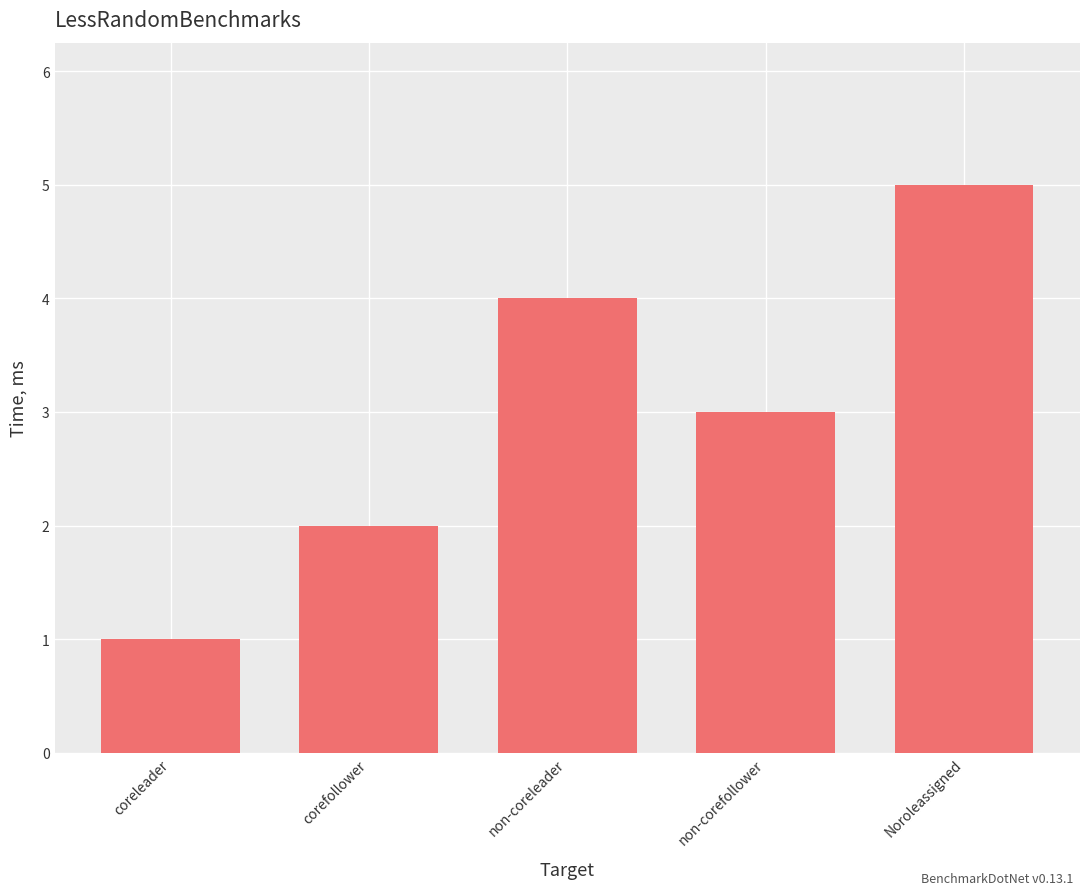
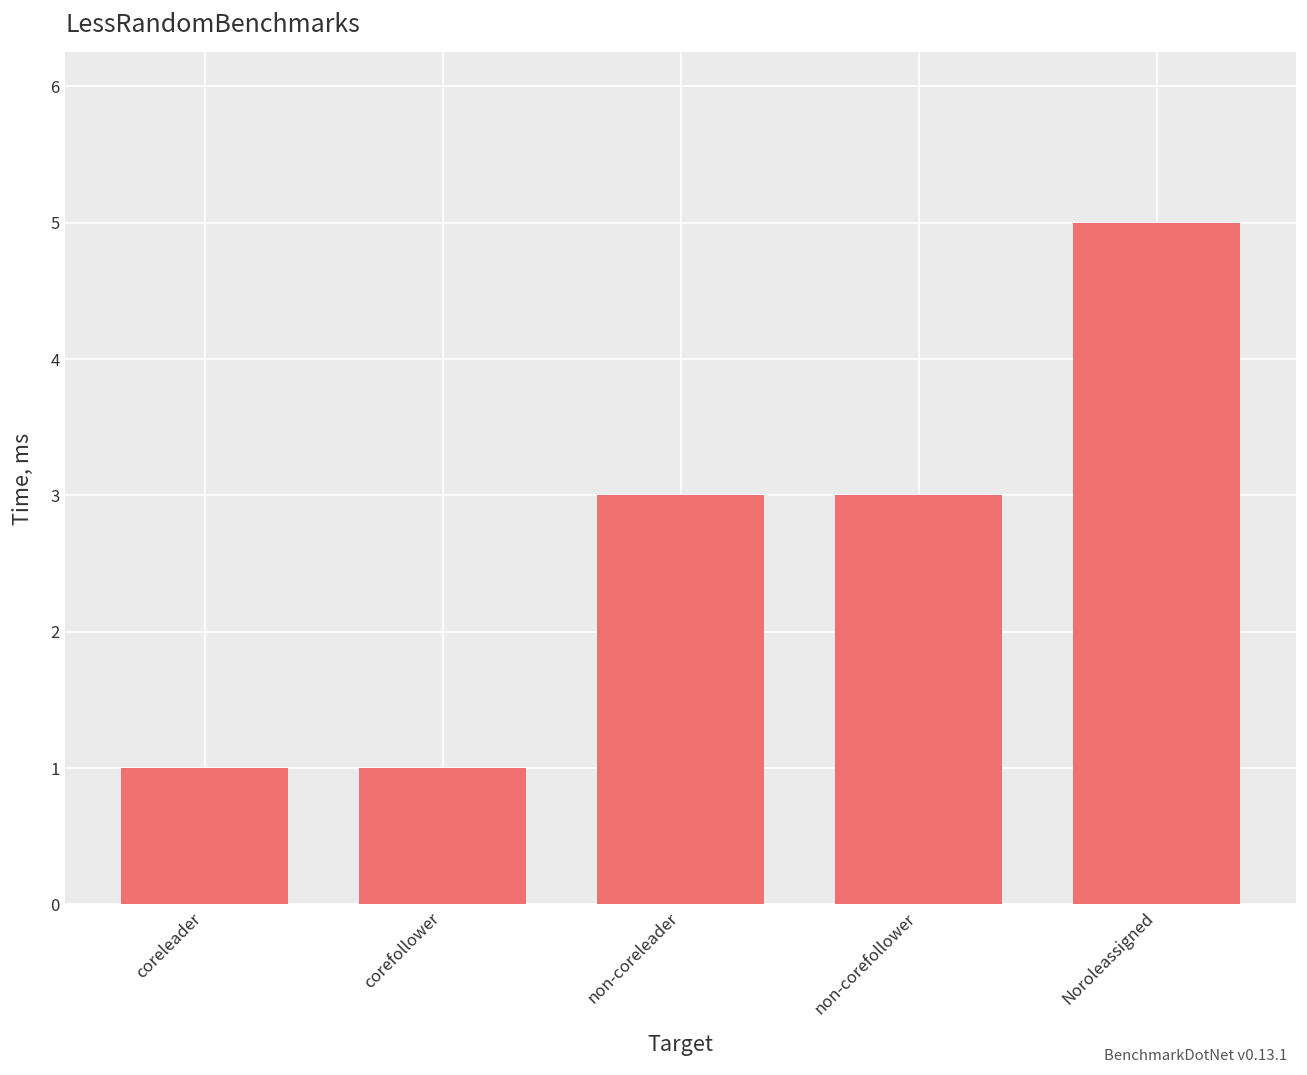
corefollower: 2 -> 1
non-coreleader: 4 -> 3
